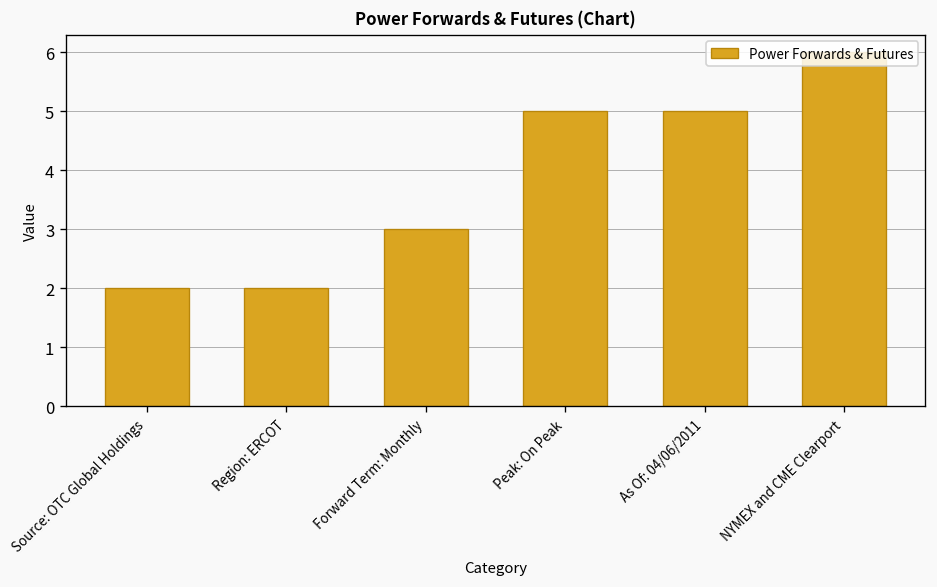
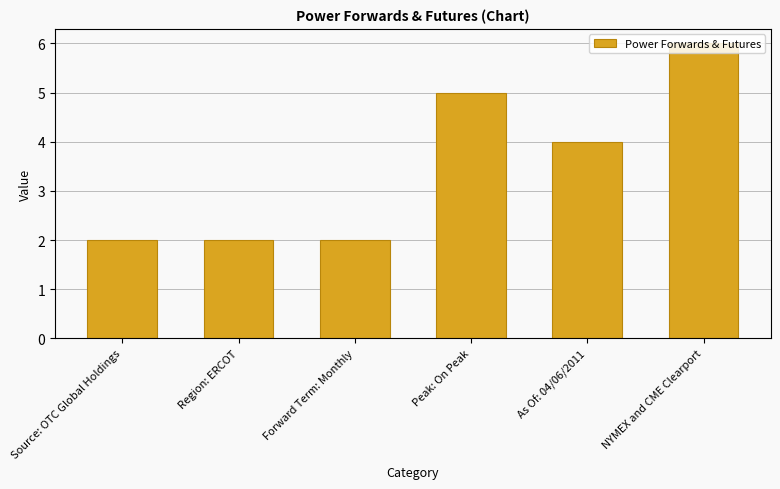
Forward Term: Monthly: 3 -> 2
As Of: 04/06/2011: 5 -> 4
